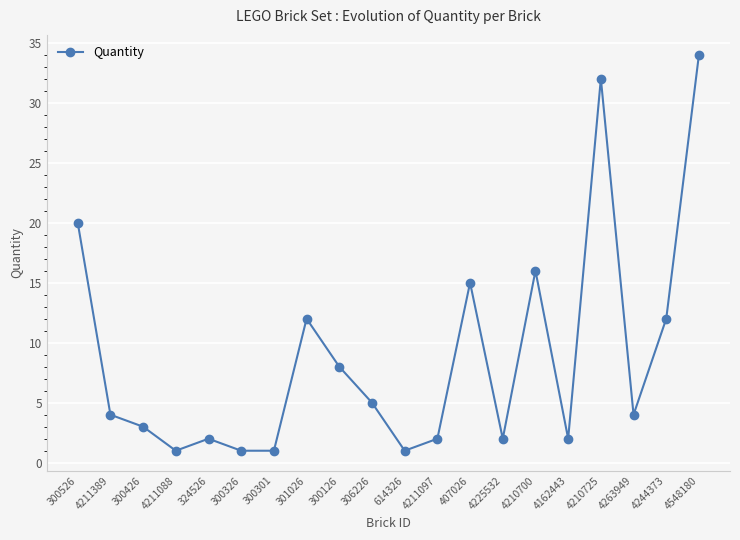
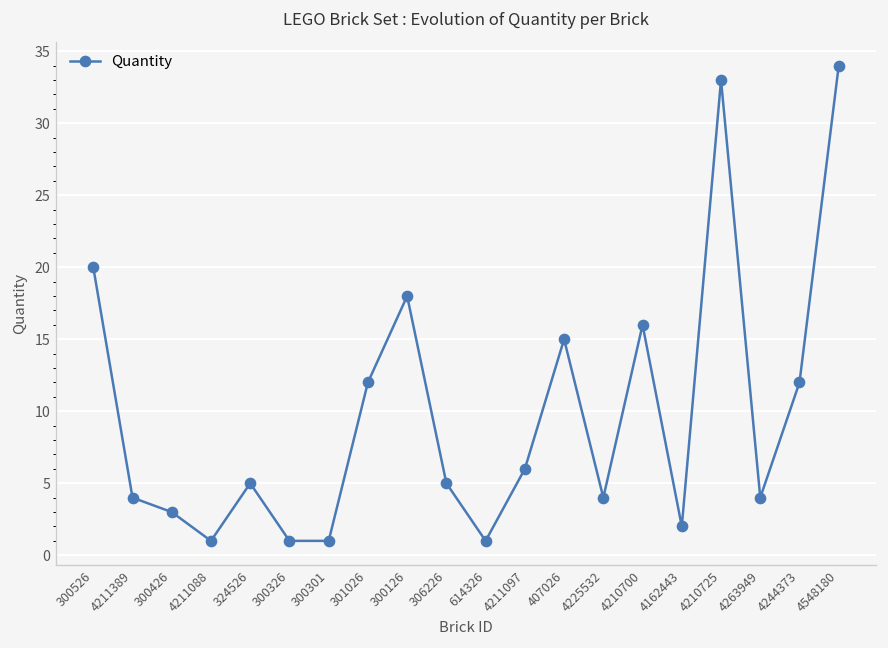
324526: 2 -> 5
300126: 8 -> 18
4211097: 2 -> 6
4225532: 2 -> 4
4210725: 32 -> 33
